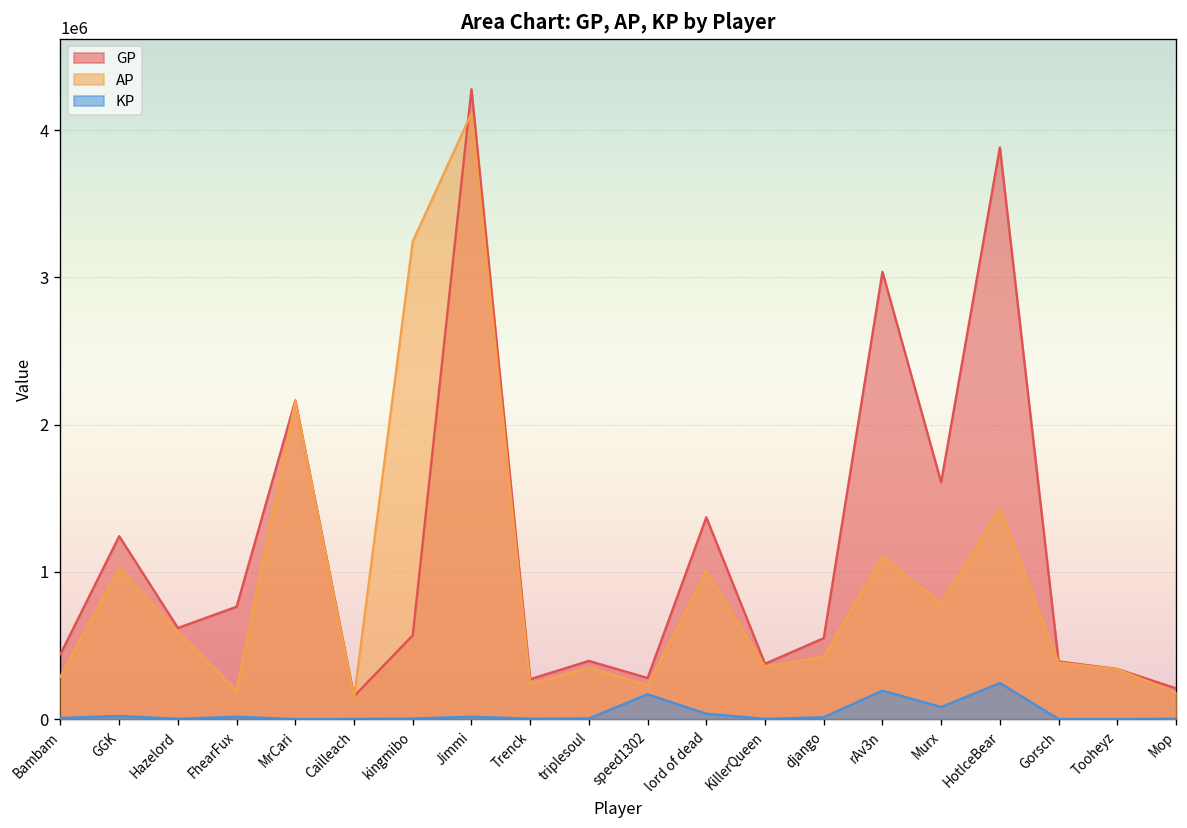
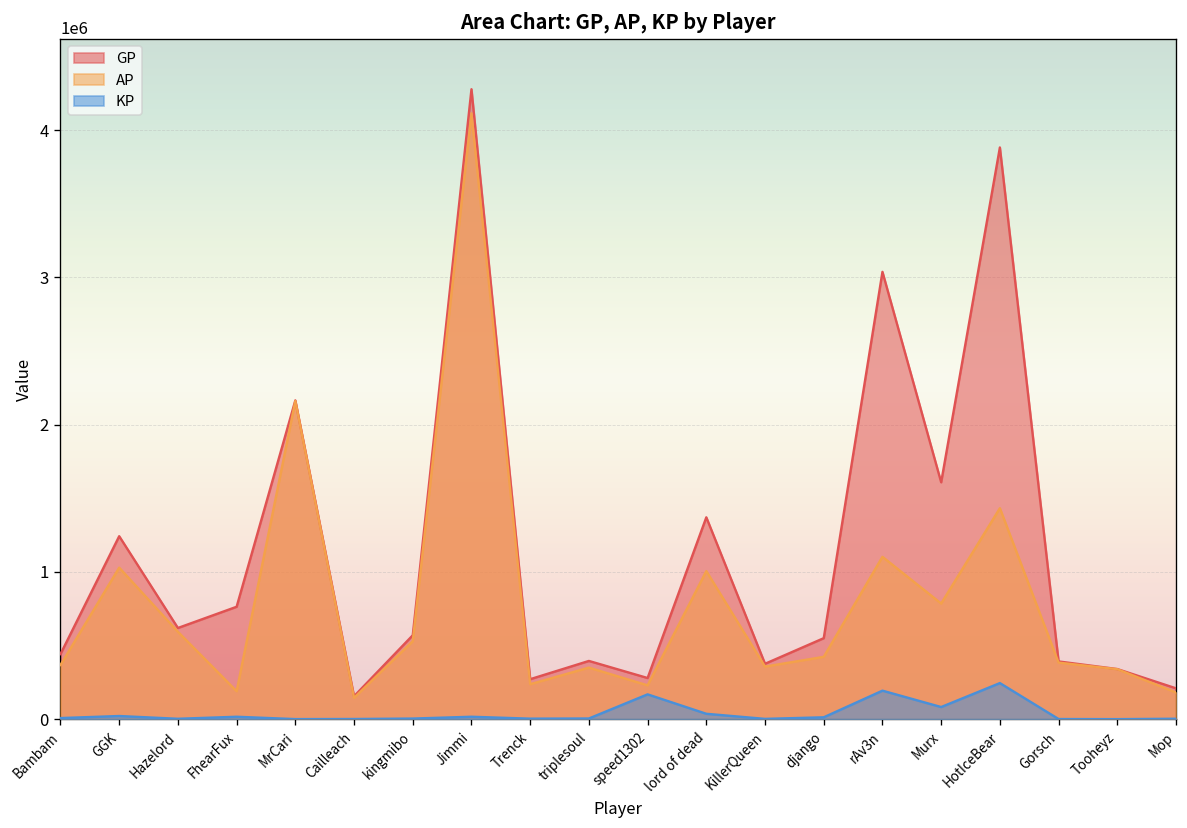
AP, Bambam: 290000 -> 370000
AP, kingmibo: 3240000 -> 530000
